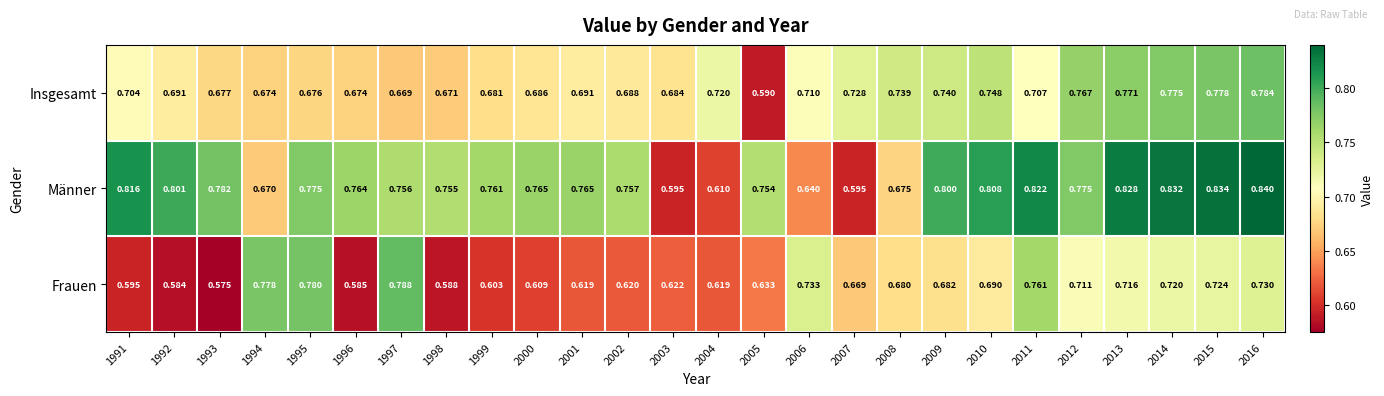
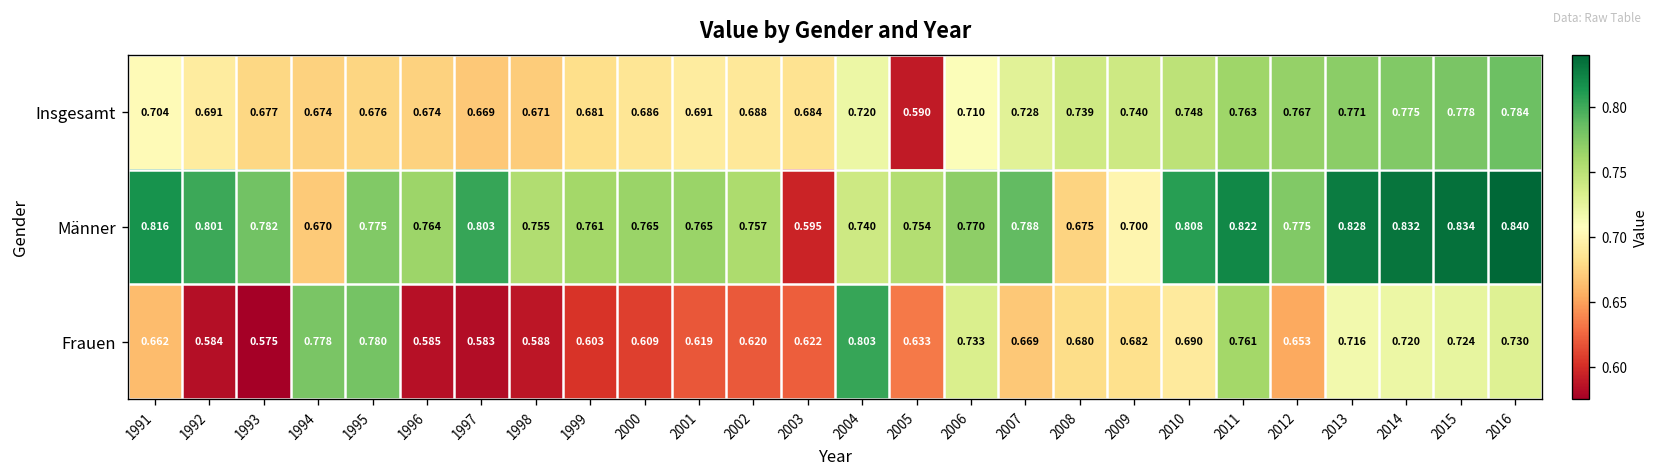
Insgesamt, 2011: 0.707 -> 0.763
Männer, 1997: 0.756 -> 0.803
Männer, 2004: 0.610 -> 0.740
Männer, 2006: 0.640 -> 0.770
Männer, 2007: 0.595 -> 0.788
Männer, 2009: 0.800 -> 0.700
Frauen, 1991: 0.595 -> 0.662
Frauen, 1997: 0.788 -> 0.583
Frauen, 2004: 0.619 -> 0.803
Frauen, 2012: 0.711 -> 0.653
